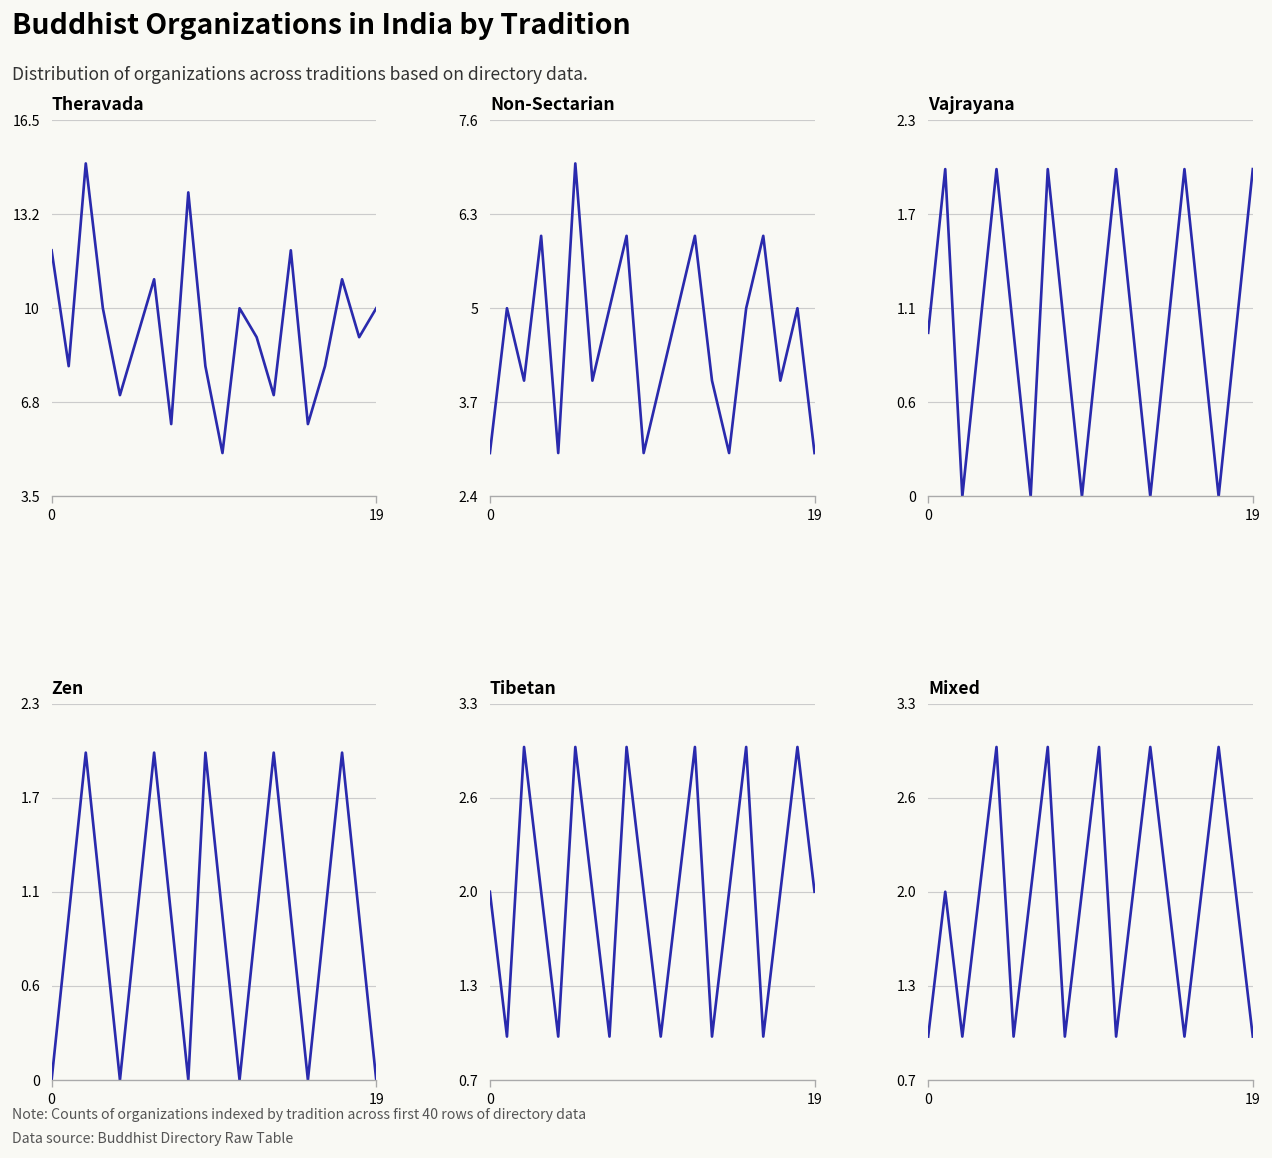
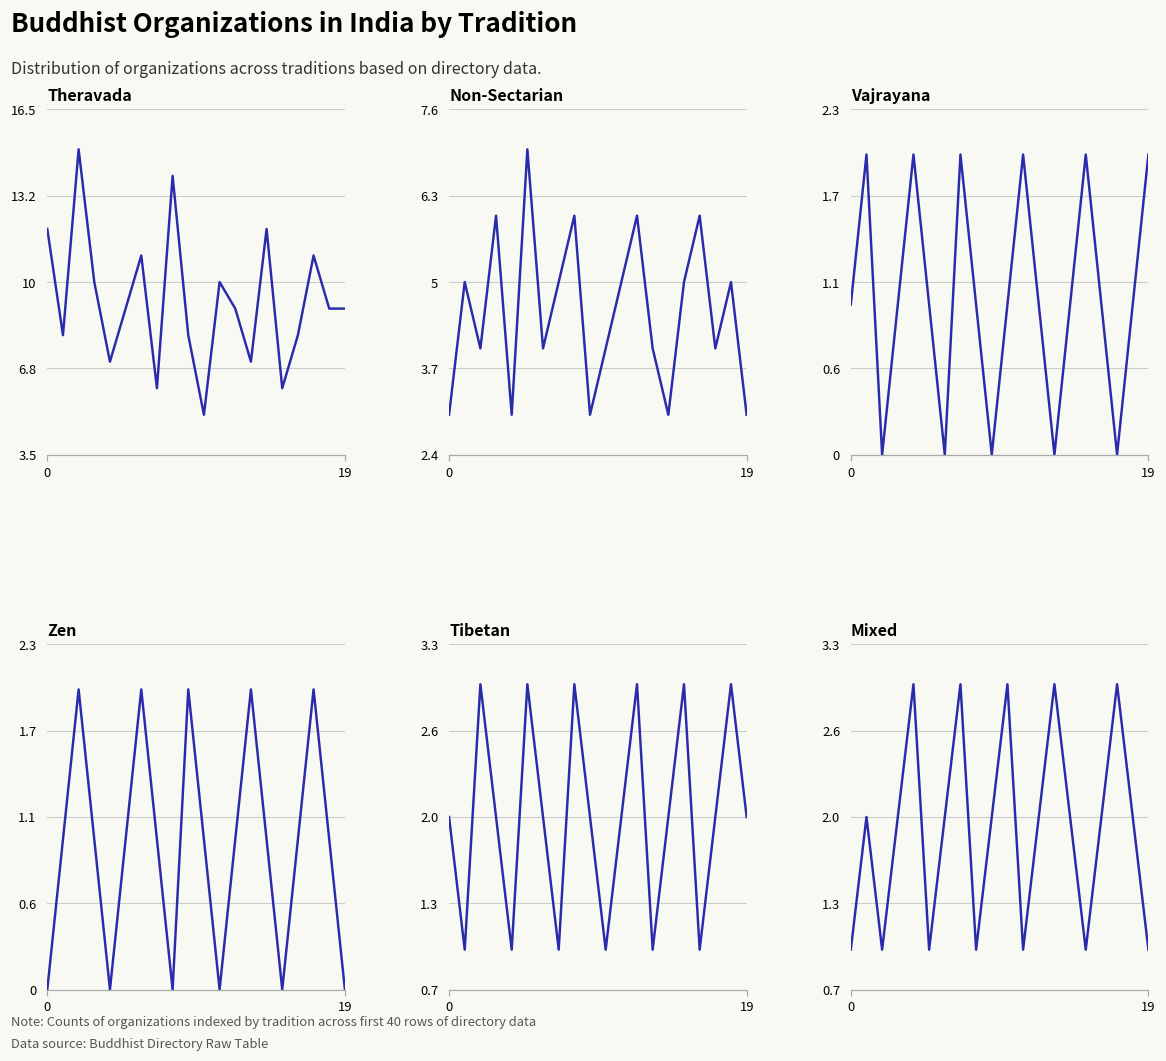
Theravada, 19: 10 -> 9
